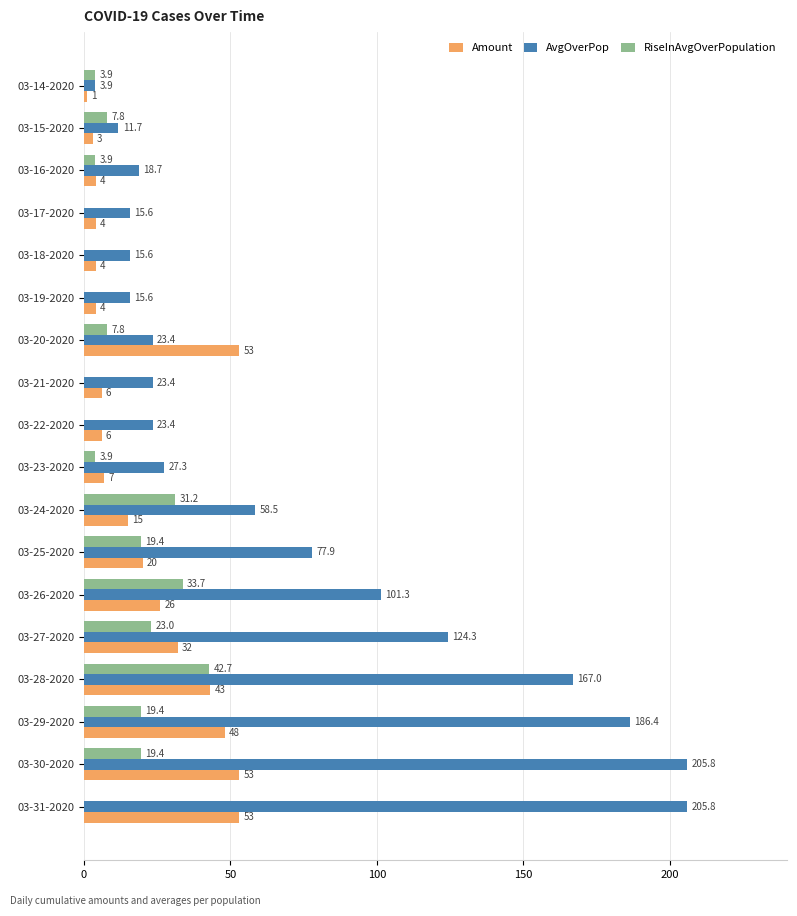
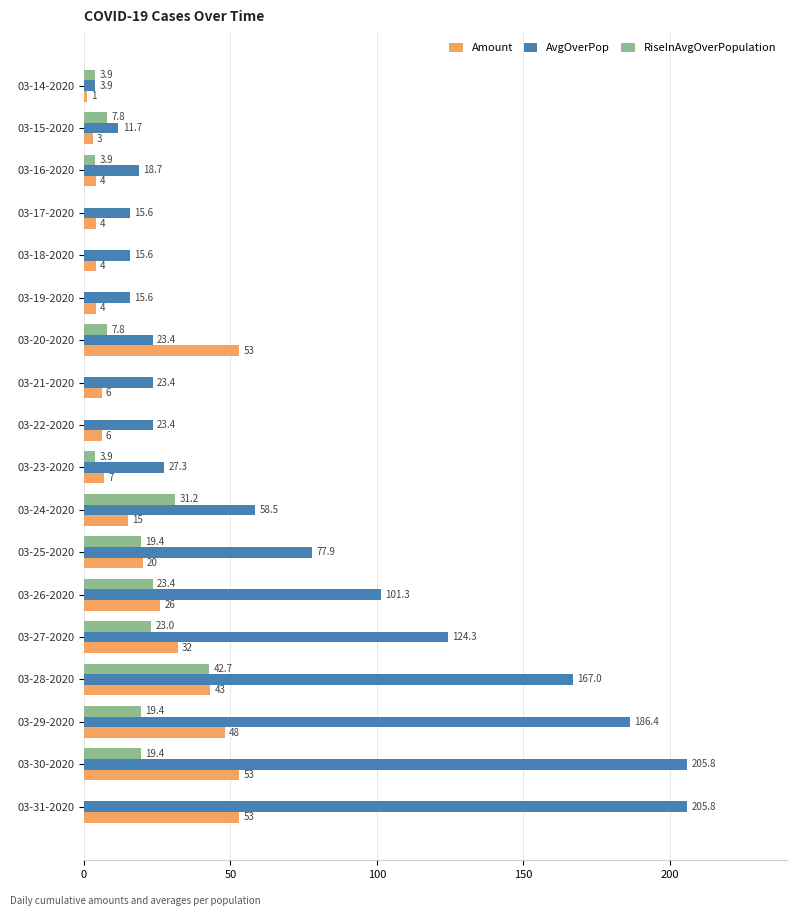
RiseInAvgOverPopulation, 03-26-2020: 33.7 -> 23.4
